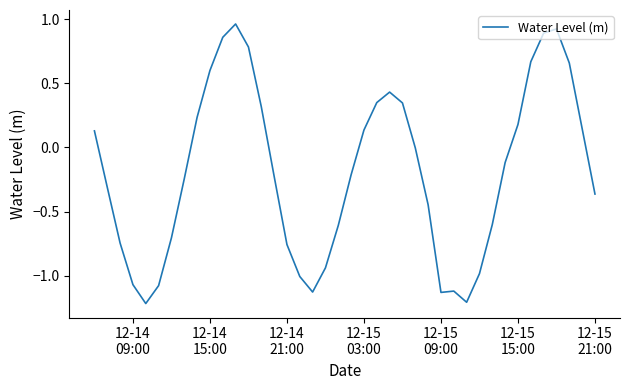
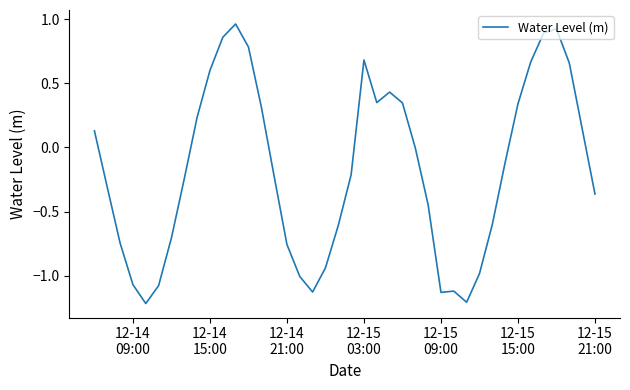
12-15 03:00: 0.14 -> 0.68
12-15 15:00: 0.18 -> 0.34
